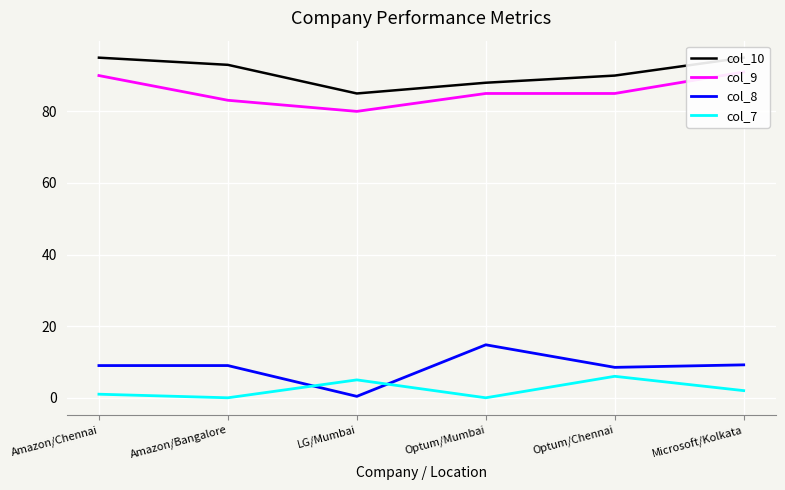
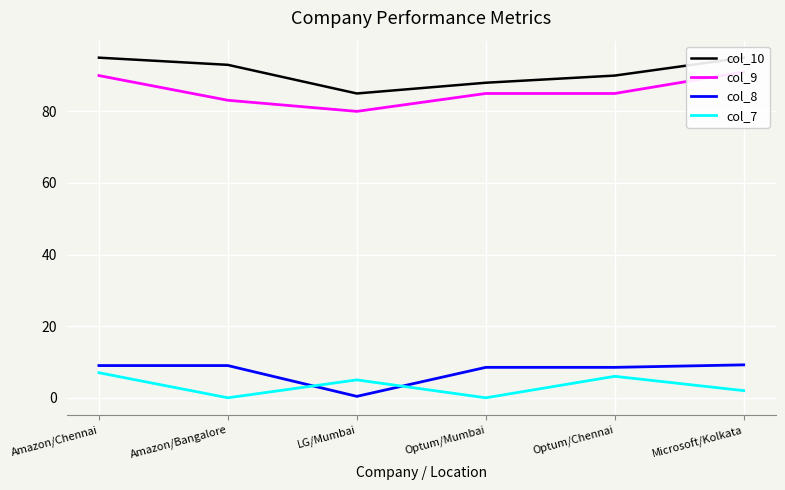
col_7, Amazon/Chennai: 1 -> 7
col_8, Optum/Mumbai: 15 -> 9
